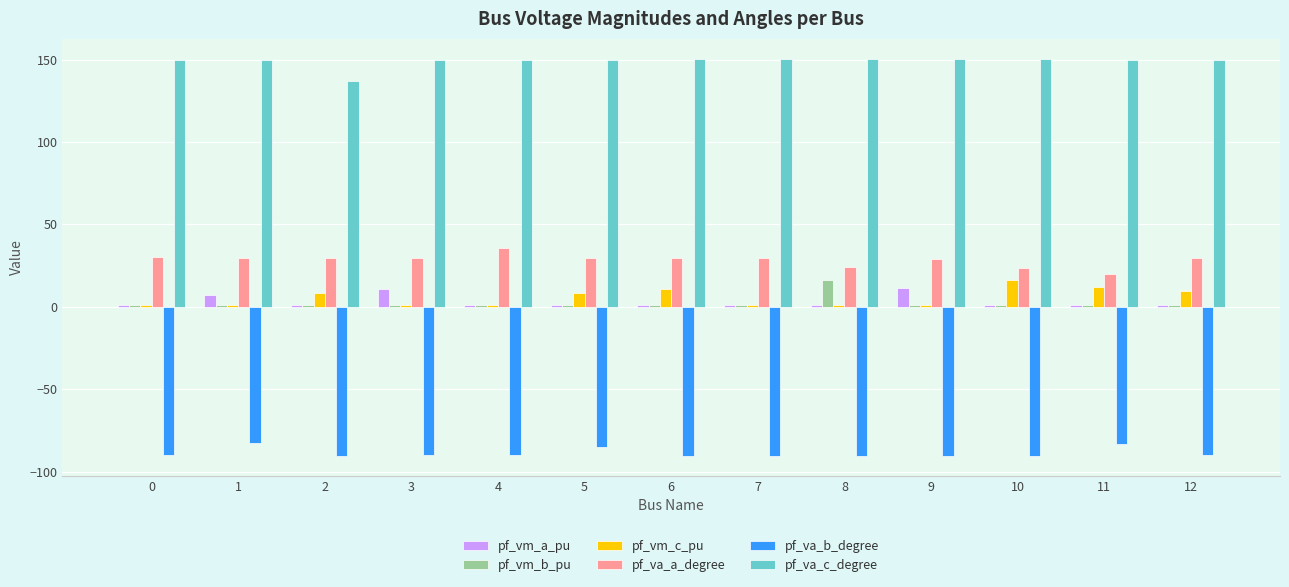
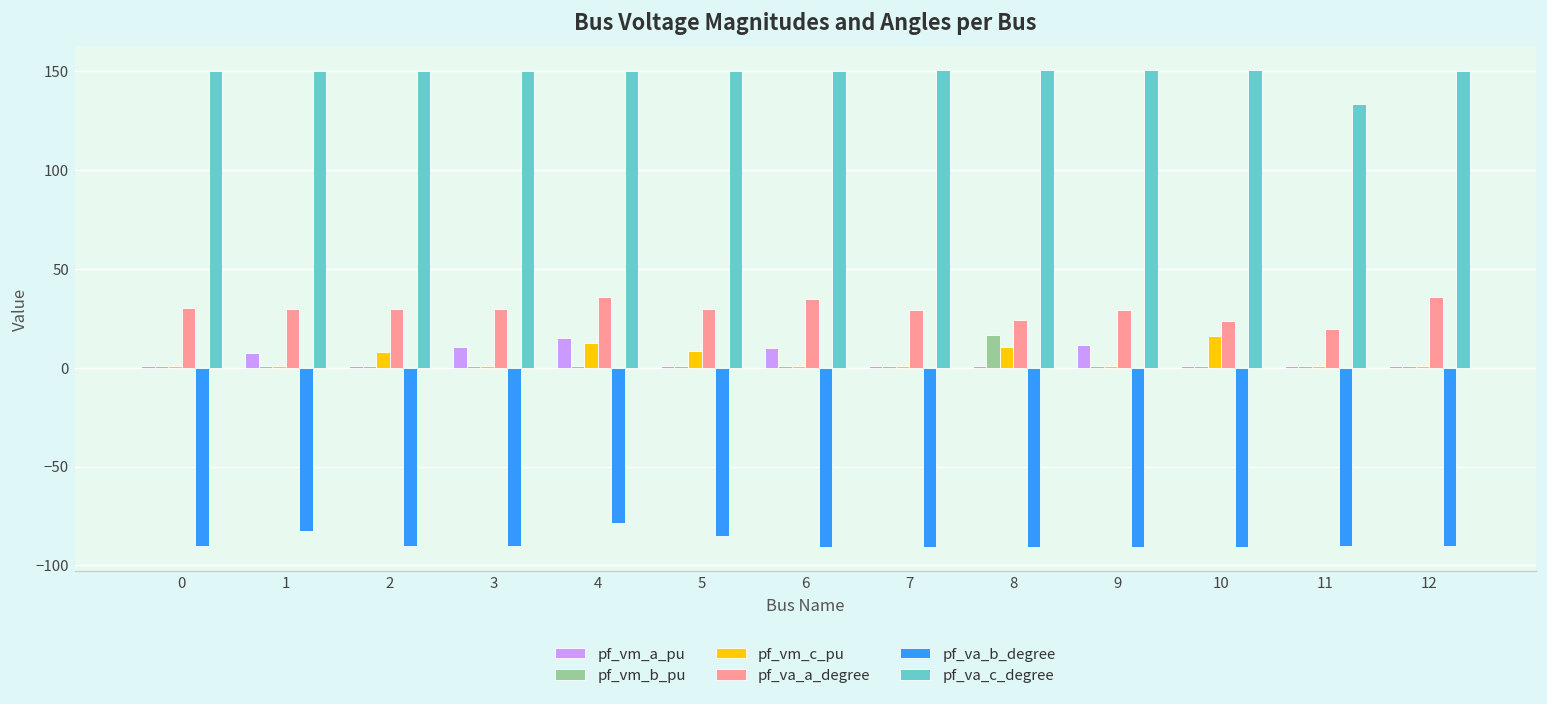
pf_va_c_degree, 2: 137 -> 150
pf_vm_a_pu, 4: 1 -> 15
pf_vm_c_pu, 4: 1 -> 12
pf_va_b_degree, 4: -90 -> -78
pf_vm_a_pu, 6: 1 -> 10
pf_vm_c_pu, 6: 11 -> 1
pf_va_a_degree, 6: 29 -> 35
pf_vm_c_pu, 8: 1 -> 11
pf_vm_c_pu, 11: 12 -> 1
pf_va_b_degree, 11: -83 -> -90
pf_va_c_degree, 11: 150 -> 133
pf_vm_c_pu, 12: 9 -> 1
pf_va_a_degree, 12: 30 -> 36
